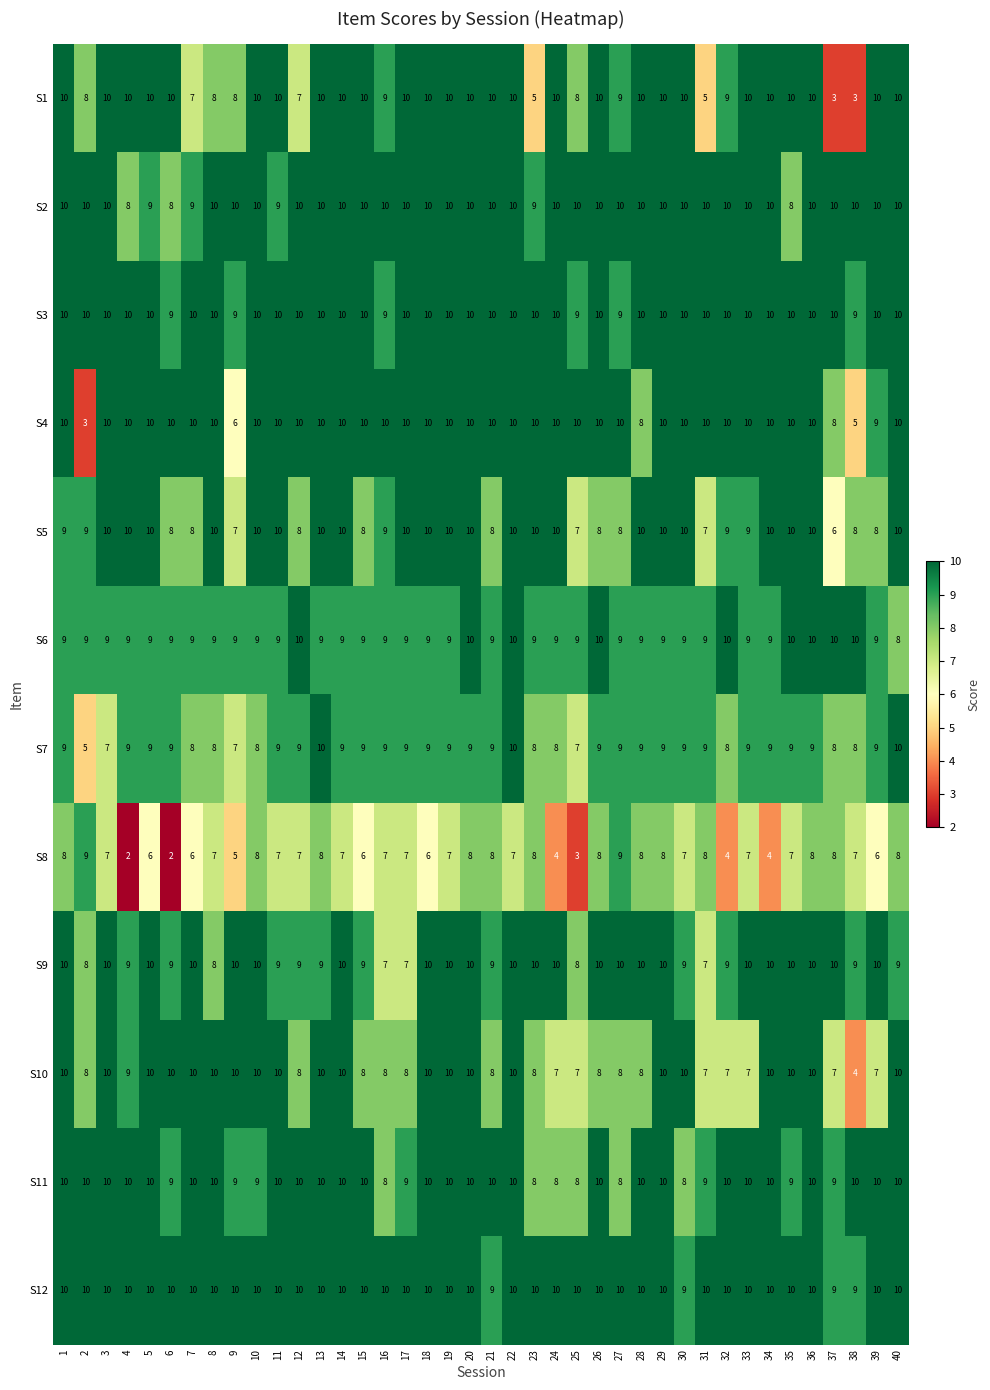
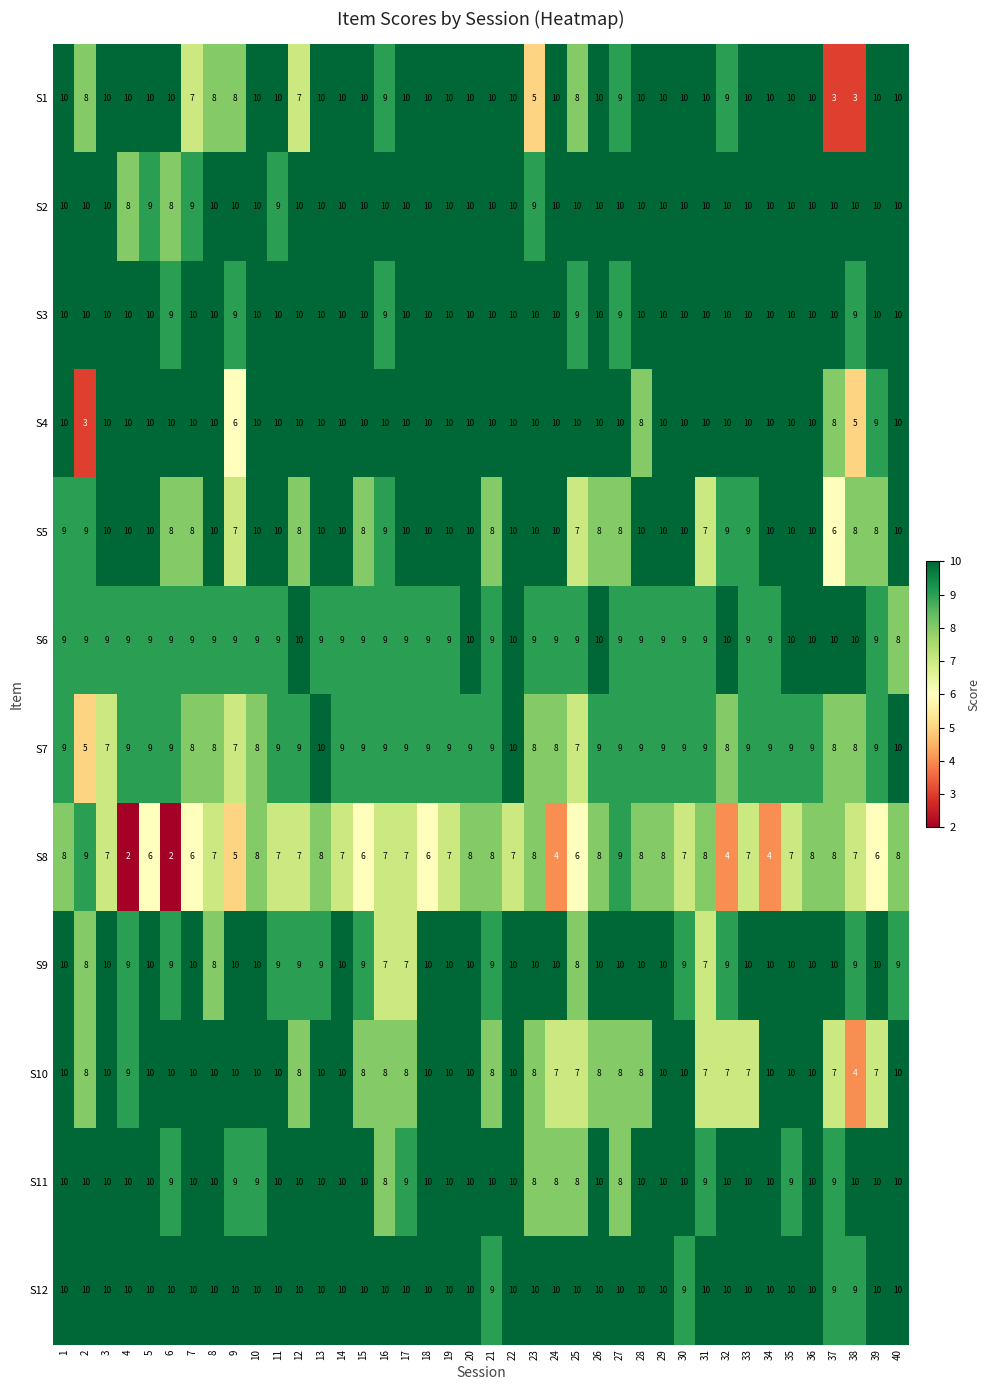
S1, 31: 5 -> 10
S2, 35: 8 -> 10
S8, 25: 3 -> 6
S11, 30: 8 -> 10
